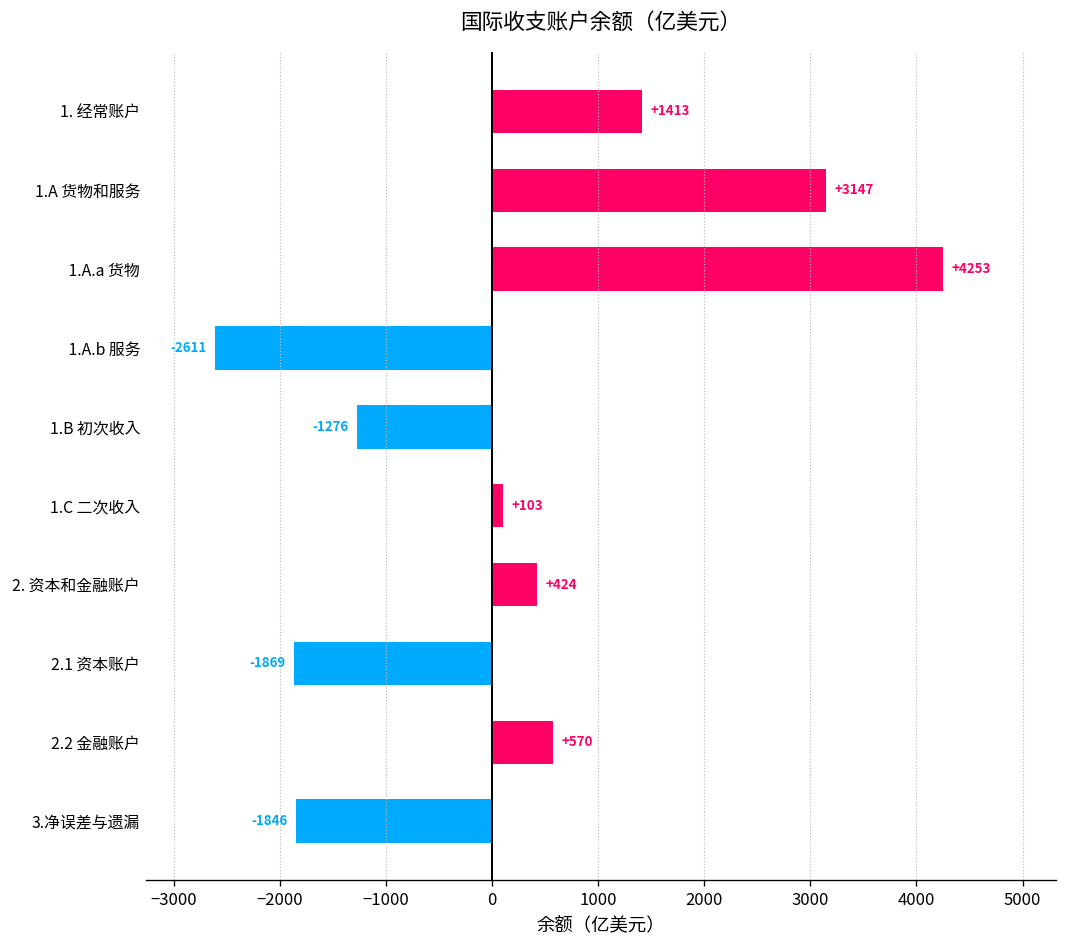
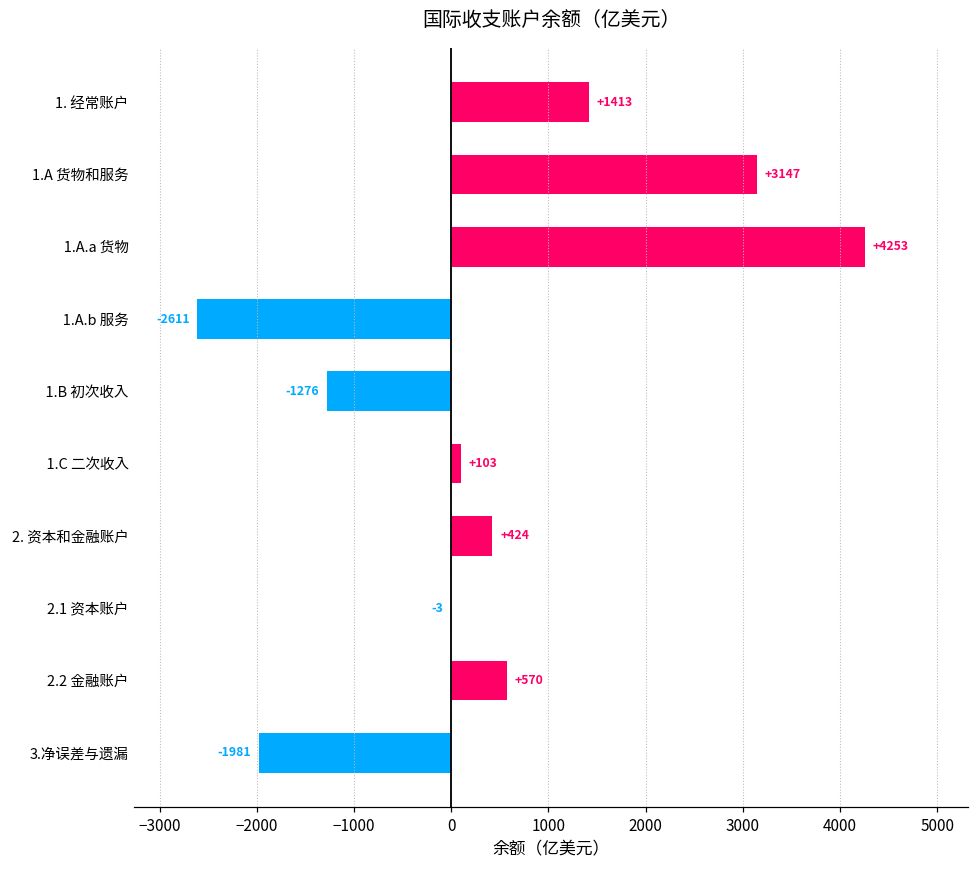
2.1 资本账户: -1869 -> -3
3.净误差与遗漏: -1846 -> -1981
